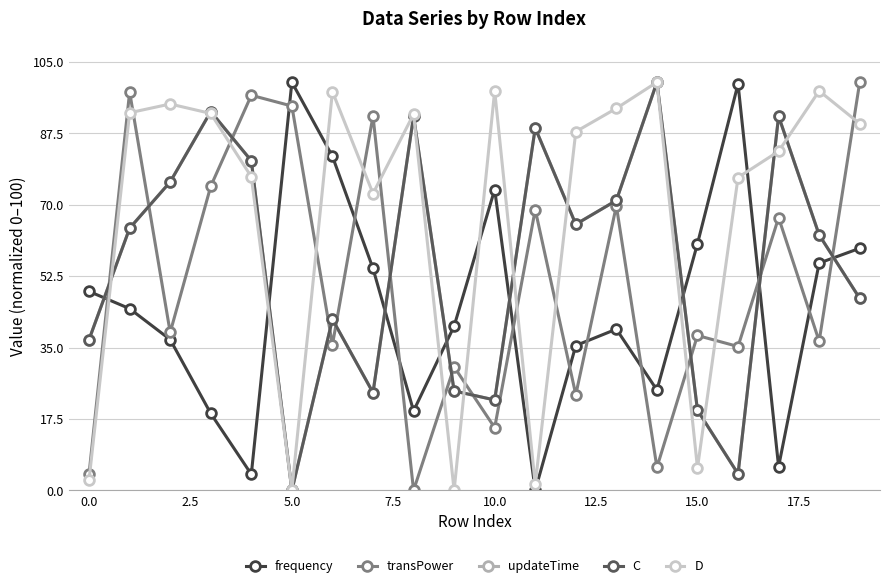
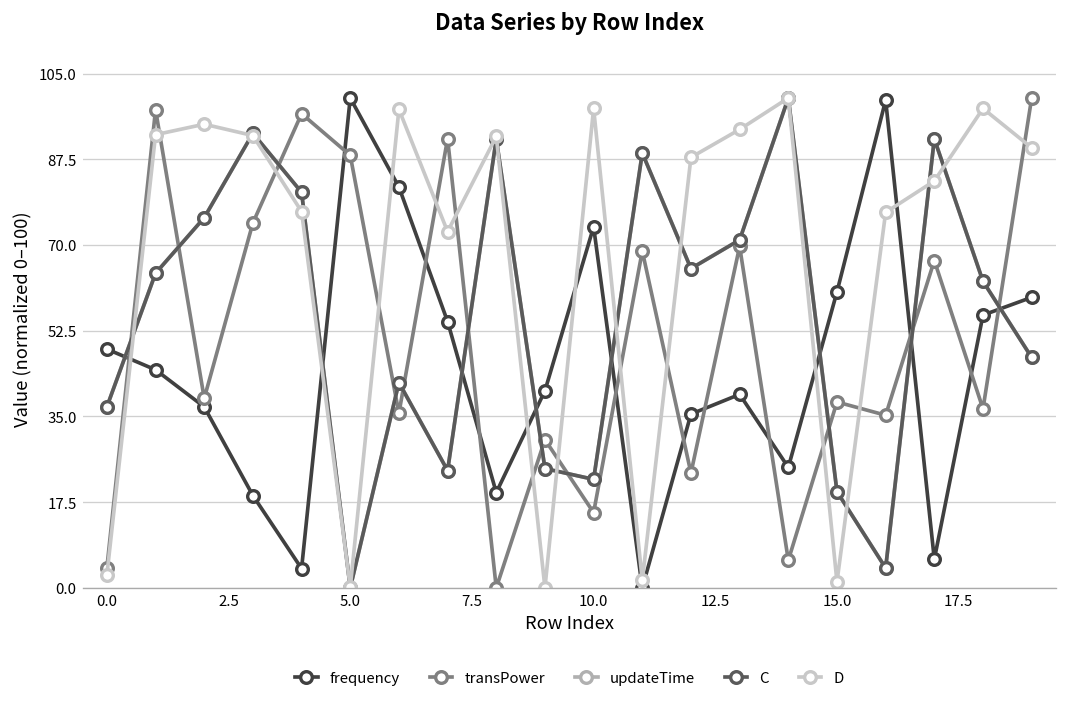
transPower, 5.0: 94 -> 88
D, 15.0: 5 -> 1
